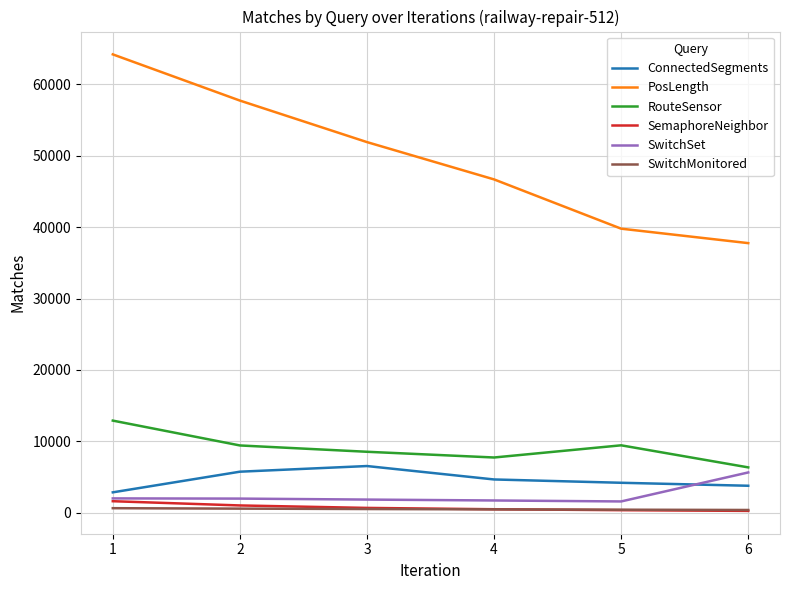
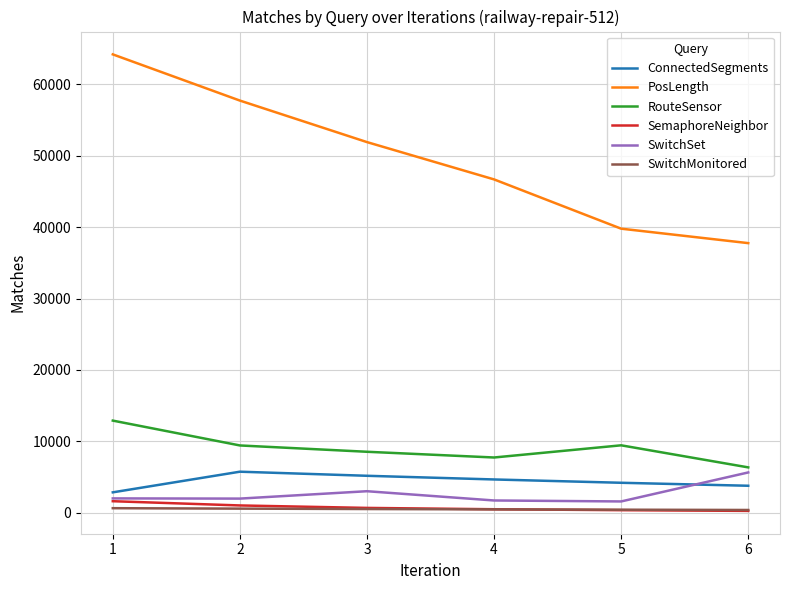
ConnectedSegments, 3: 7000 -> 5000
SwitchSet, 3: 2000 -> 3000
